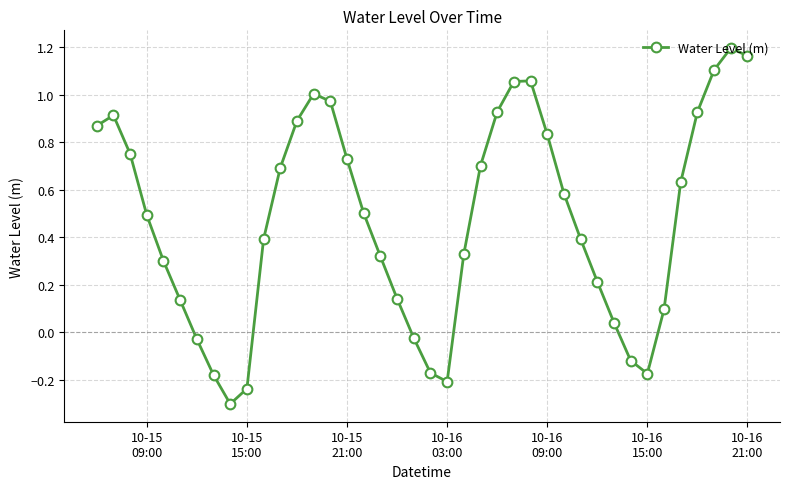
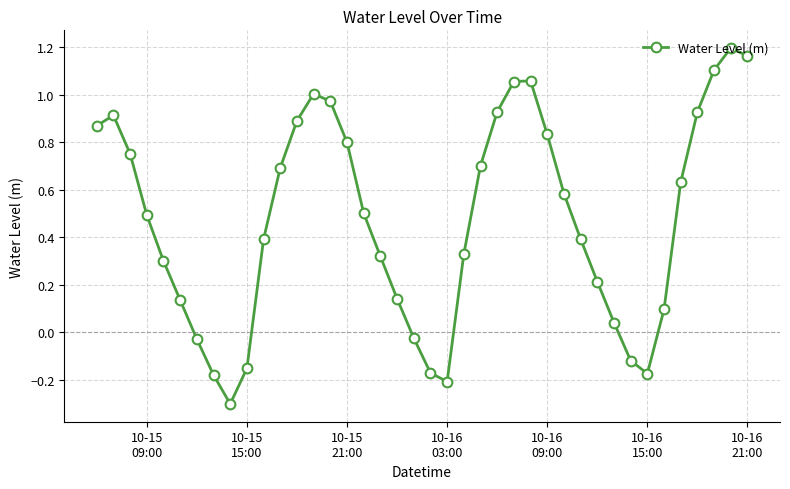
10-15 15:00: -0.24 -> -0.15
10-15 21:00: 0.73 -> 0.80
